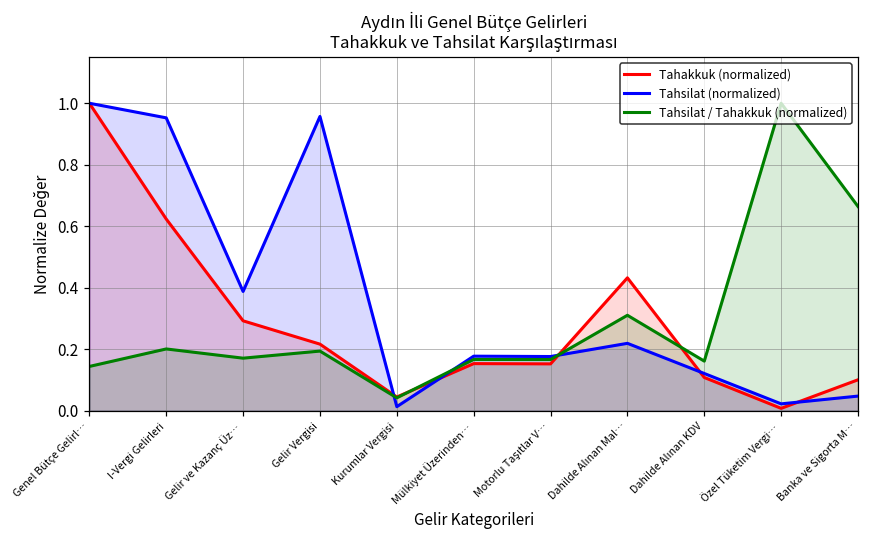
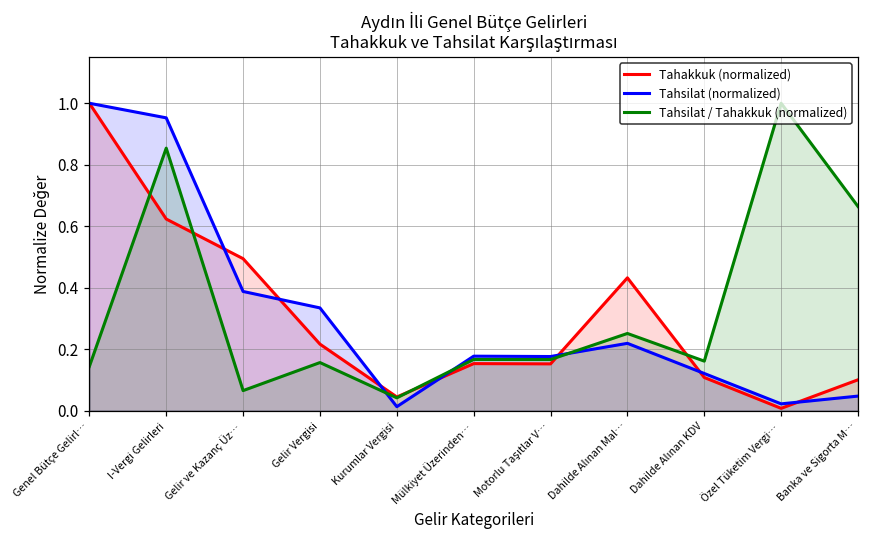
Tahsilat / Tahakkuk (normalized), I-Vergi Gelirleri: 0.20 -> 0.85
Tahakkuk (normalized), Gelir ve Kazanç Üz…: 0.29 -> 0.49
Tahsilat / Tahakkuk (normalized), Gelir ve Kazanç Üz…: 0.17 -> 0.07
Tahsilat (normalized), Gelir Vergisi: 0.96 -> 0.33
Tahsilat / Tahakkuk (normalized), Gelir Vergisi: 0.19 -> 0.16
Tahsilat / Tahakkuk (normalized), Dahilde Alınan Mal…: 0.31 -> 0.25
